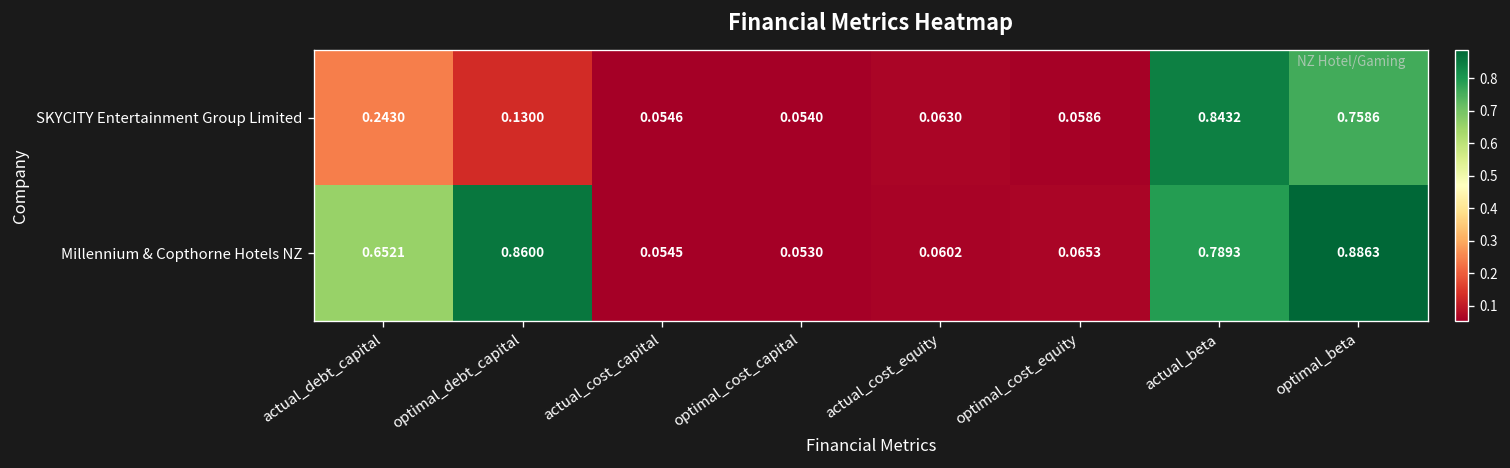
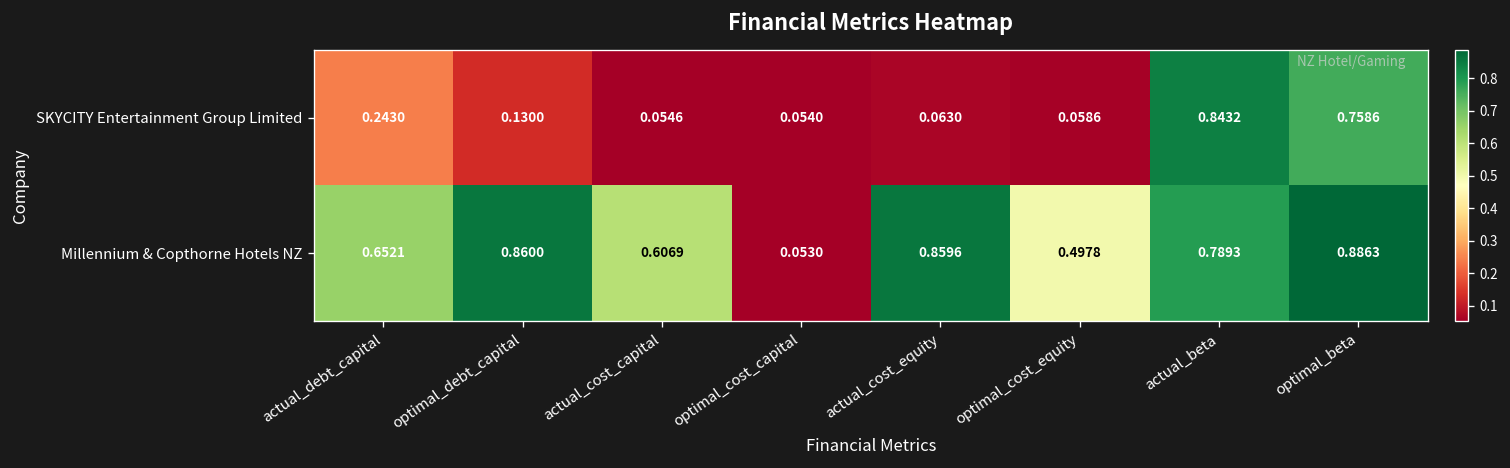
Millennium & Copthorne Hotels NZ, actual_cost_capital: 0.0545 -> 0.6069
Millennium & Copthorne Hotels NZ, actual_cost_equity: 0.0602 -> 0.8596
Millennium & Copthorne Hotels NZ, optimal_cost_equity: 0.0653 -> 0.4978
